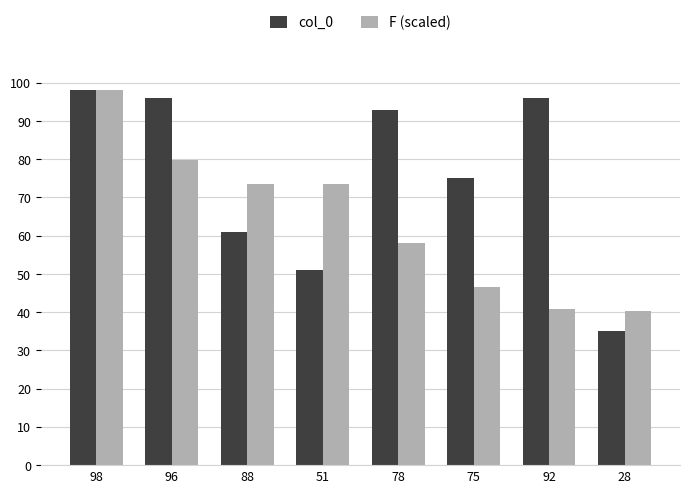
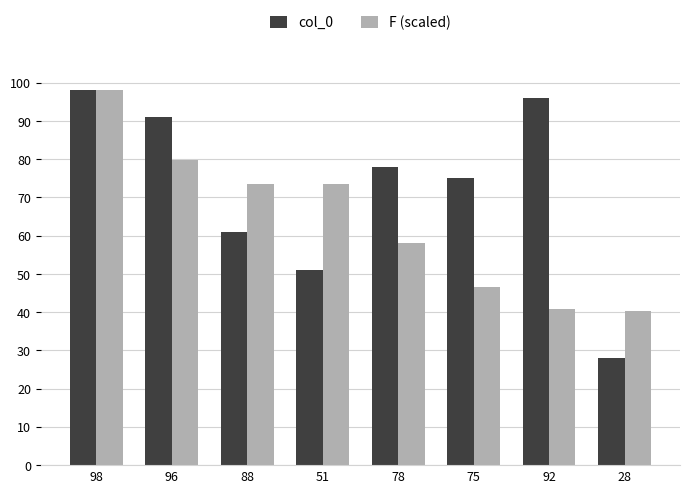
col_0, 96: 96 -> 91
col_0, 78: 93 -> 78
col_0, 28: 35 -> 28
